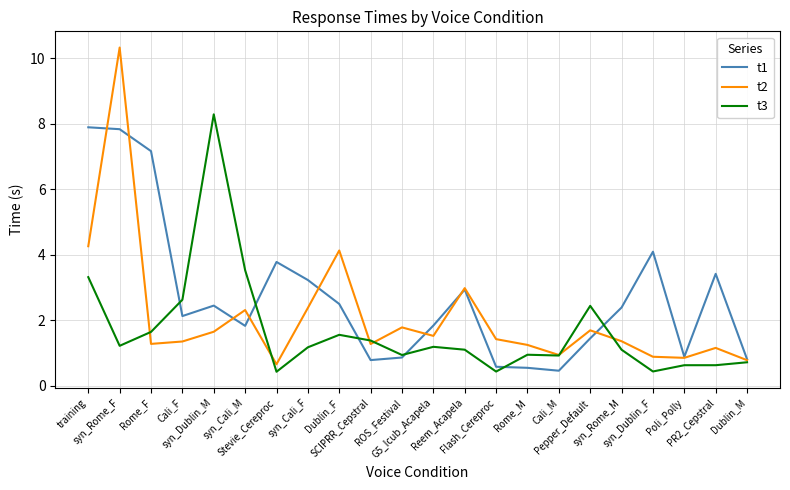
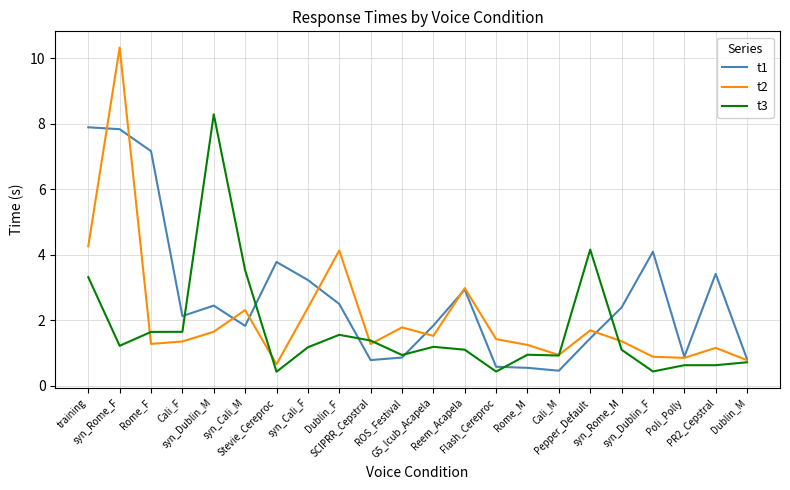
t3, Cali_F: 2.6 -> 1.6
t3, Pepper_Default: 2.4 -> 4.2
